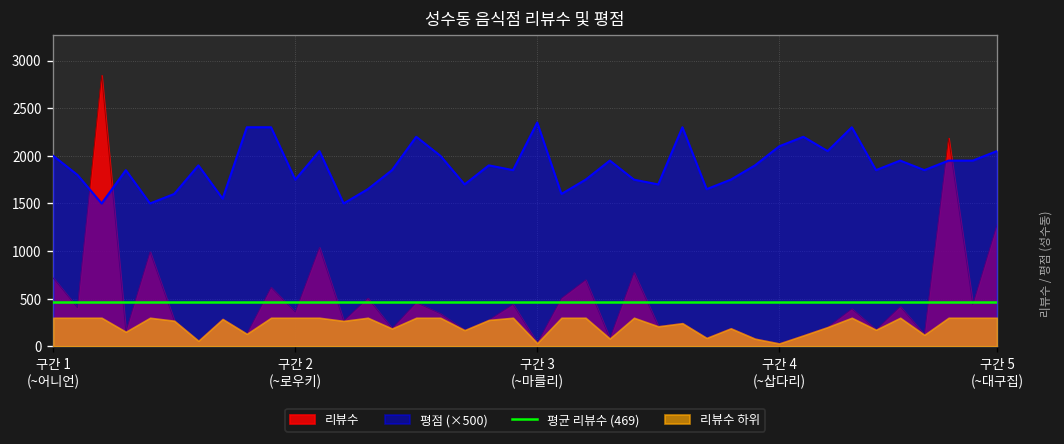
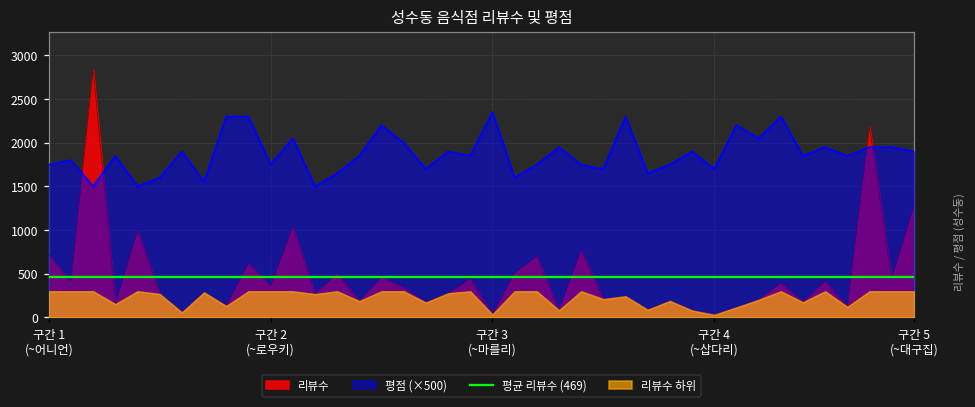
평점 (×500), 구간 1 (~어니언): 2000 -> 1800
평점 (×500), 구간 4 (~삽다리): 2100 -> 1700
평점 (×500), 구간 5 (~대구집): 2100 -> 1900
